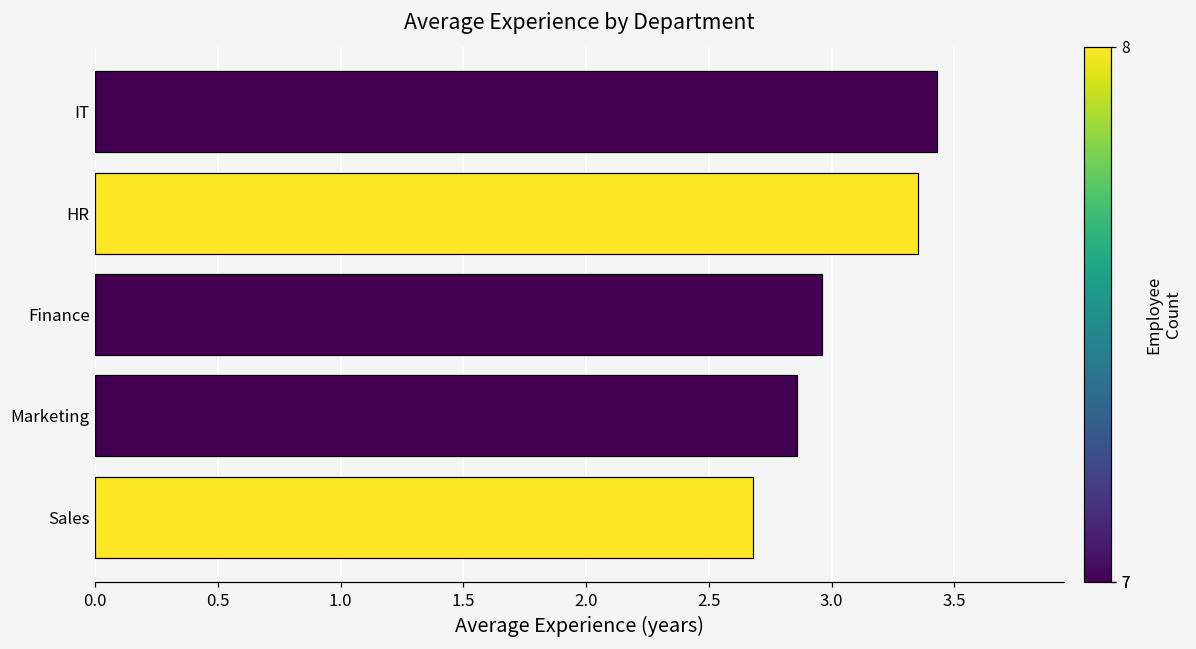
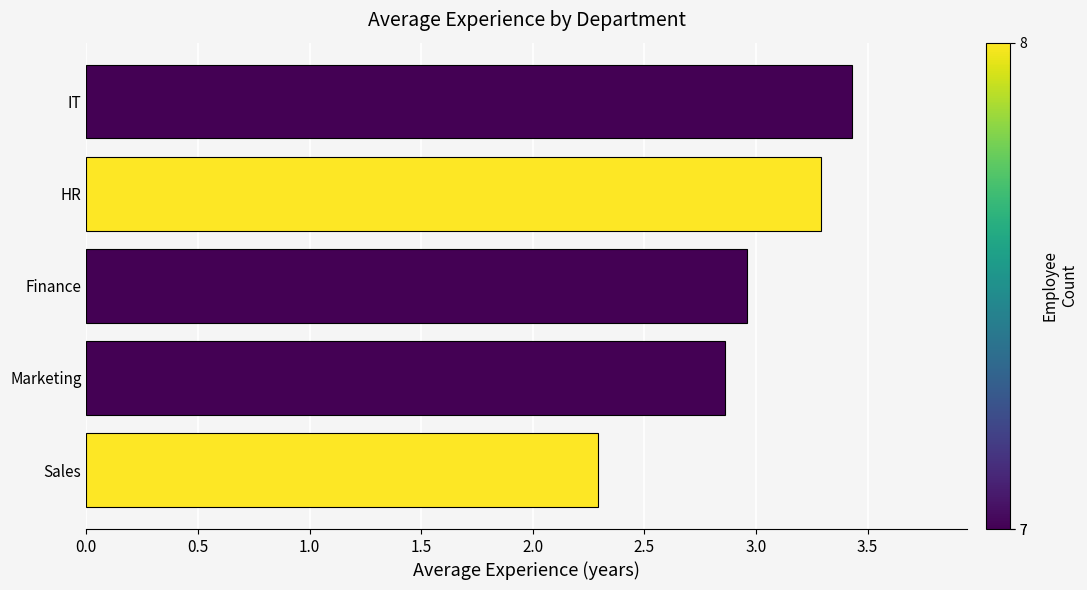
HR: 3.35 -> 3.29
Sales: 2.68 -> 2.29
